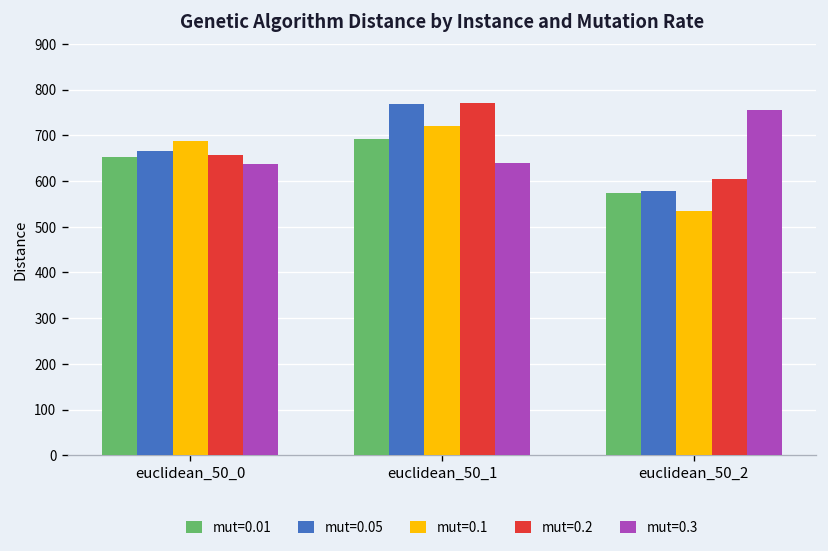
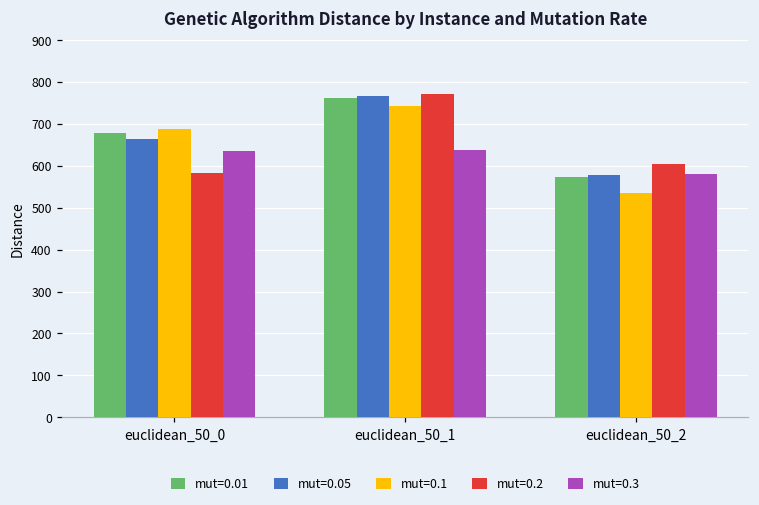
mut=0.01, euclidean_50_0: 650 -> 680
mut=0.2, euclidean_50_0: 660 -> 580
mut=0.01, euclidean_50_1: 690 -> 760
mut=0.1, euclidean_50_1: 720 -> 740
mut=0.3, euclidean_50_2: 750 -> 580
